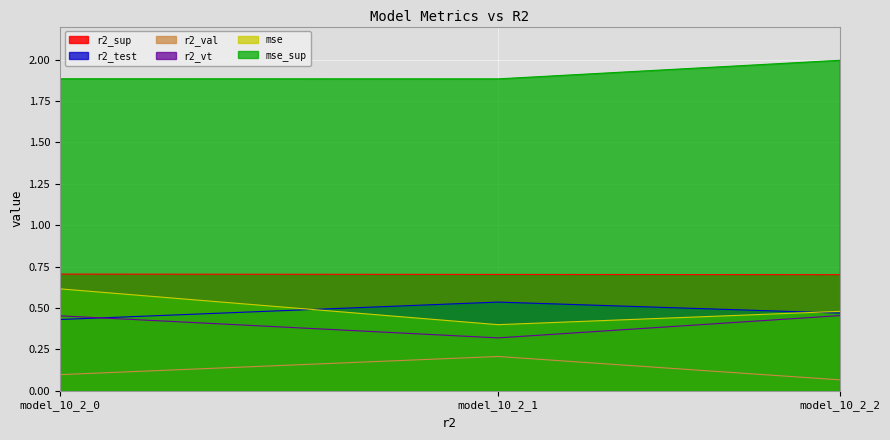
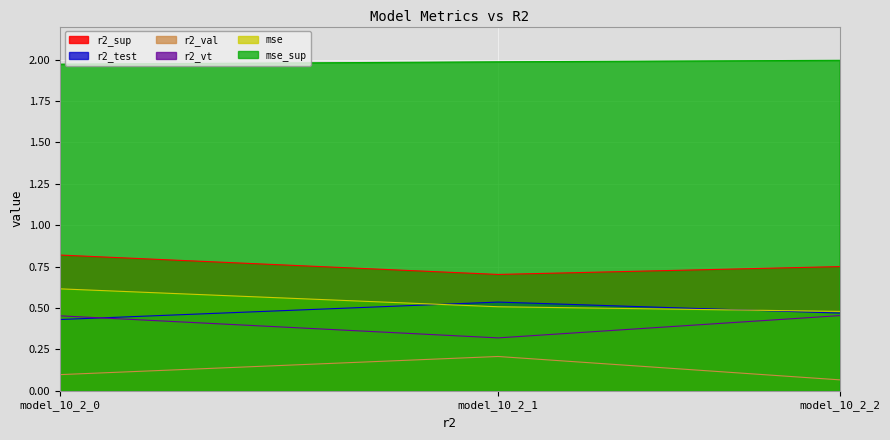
r2_sup, model_10_2_0: 0.70 -> 0.82
mse_sup, model_10_2_0: 1.88 -> 1.97
mse, model_10_2_1: 0.40 -> 0.51
mse_sup, model_10_2_1: 1.88 -> 1.99
r2_sup, model_10_2_2: 0.70 -> 0.75
